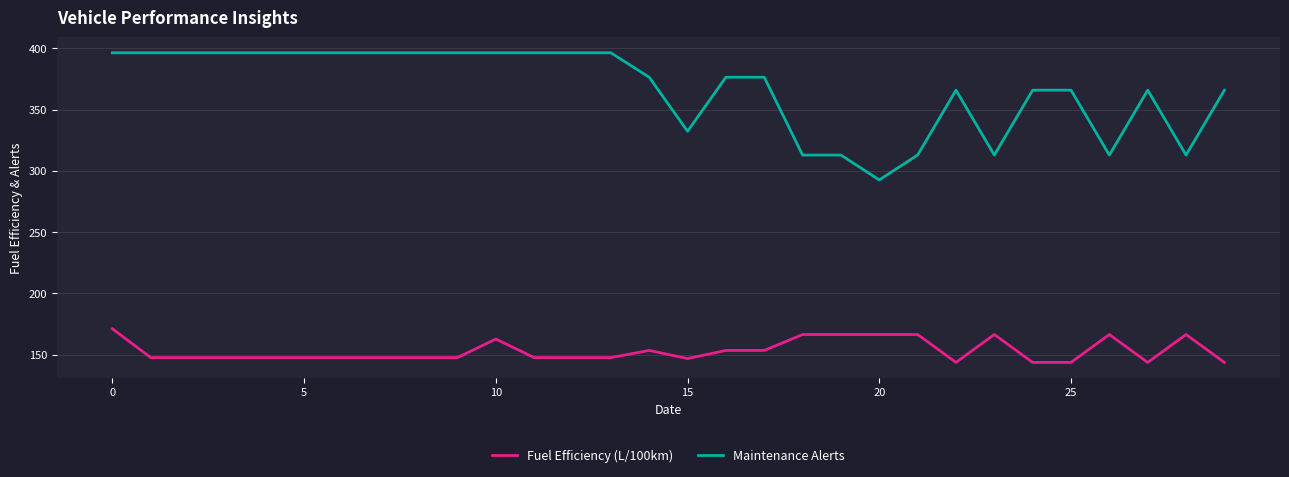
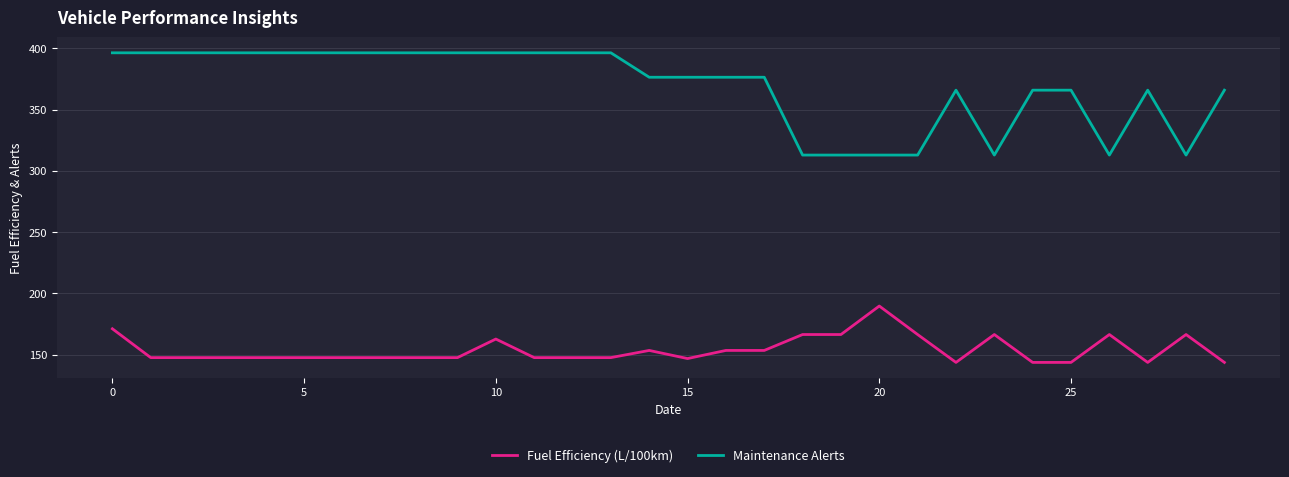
Maintenance Alerts, 15: 332 -> 376
Fuel Efficiency (L/100km), 20: 166 -> 190
Maintenance Alerts, 20: 293 -> 313
